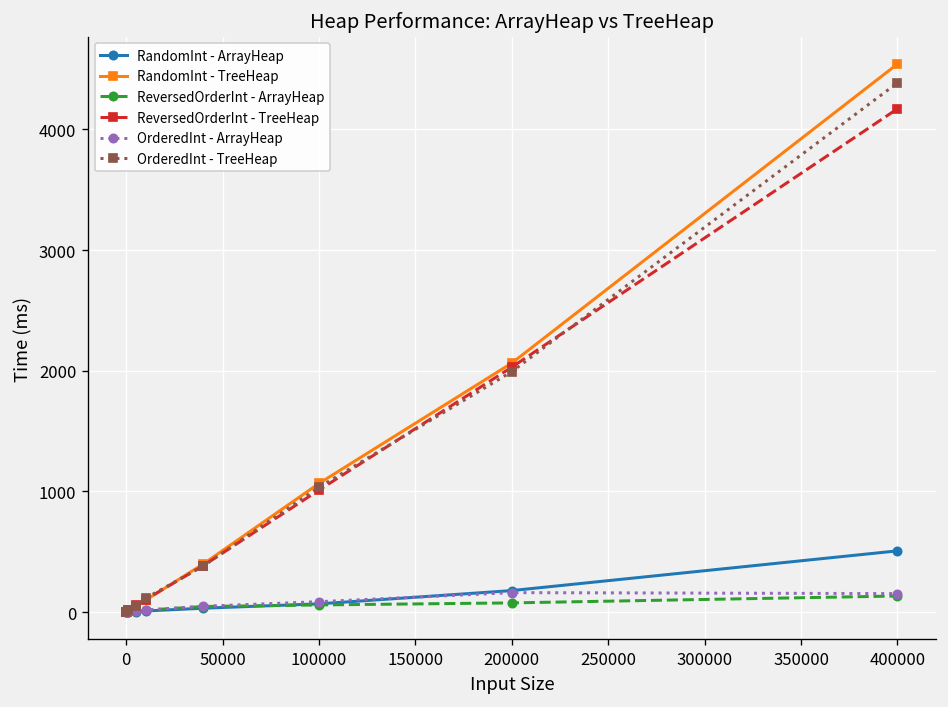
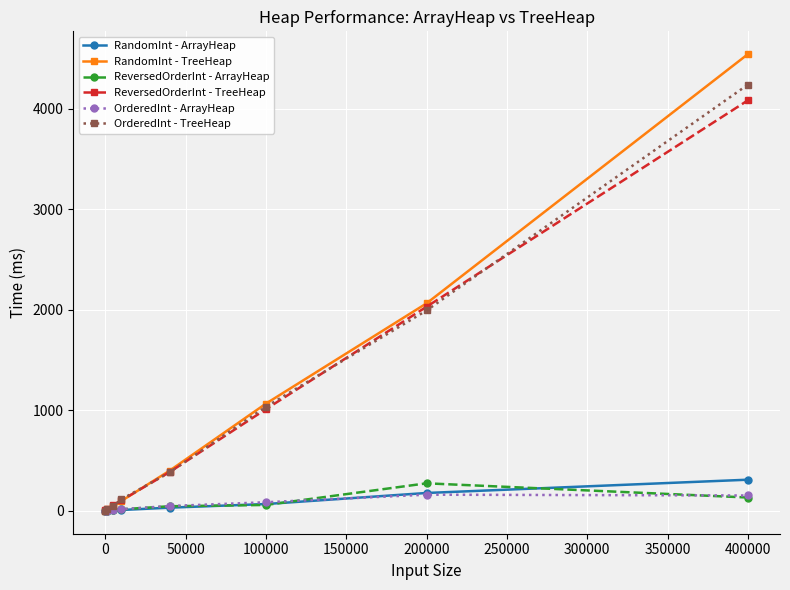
ReversedOrderInt - ArrayHeap, 200000: 80 -> 280
RandomInt - ArrayHeap, 400000: 510 -> 310
ReversedOrderInt - TreeHeap, 400000: 4170 -> 4080
OrderedInt - TreeHeap, 400000: 4390 -> 4240
